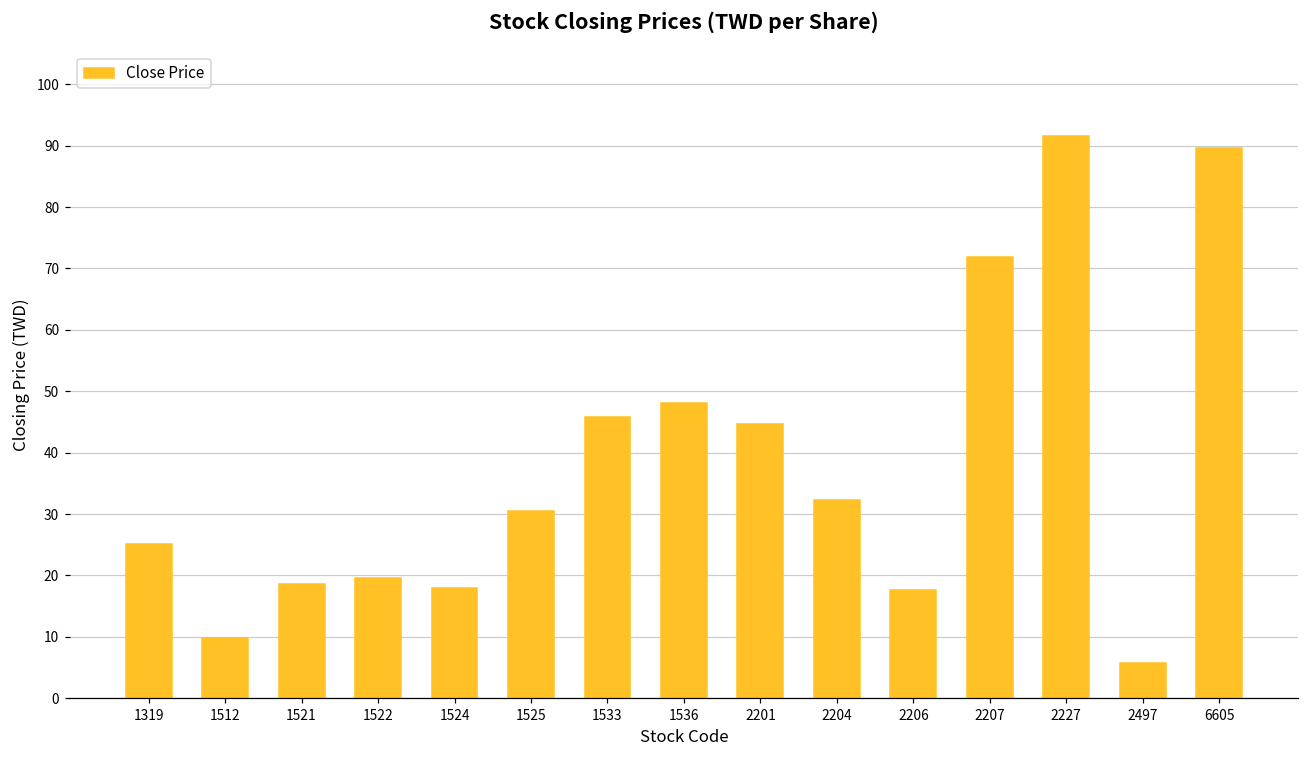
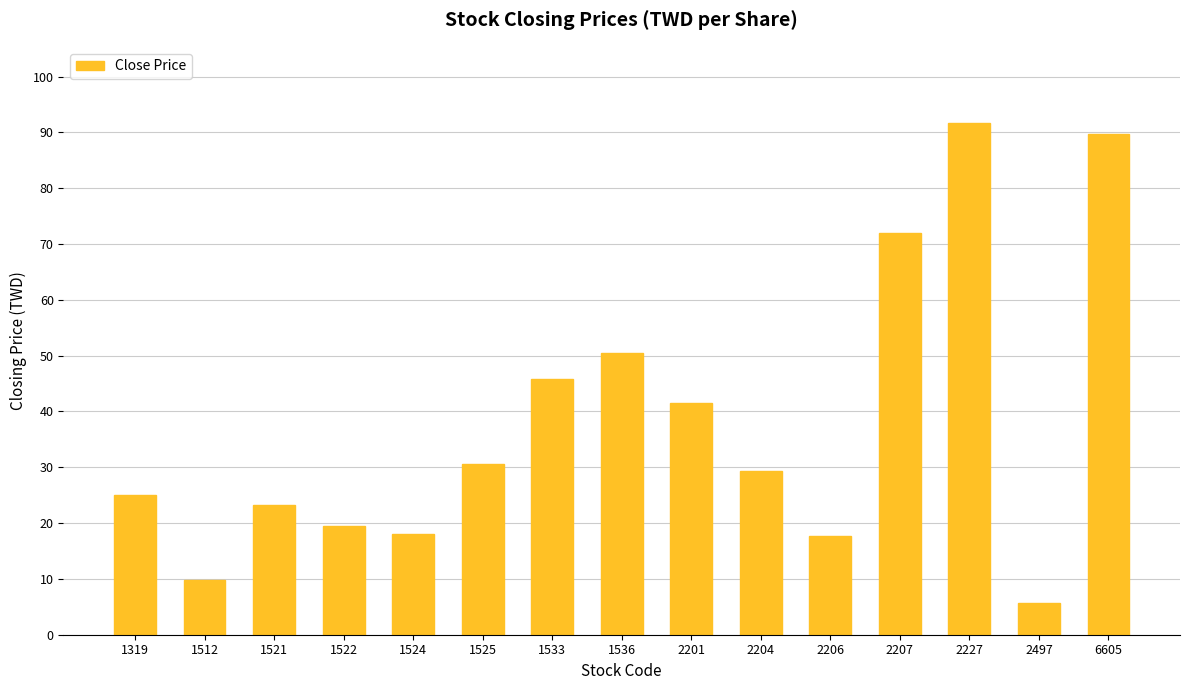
1521: 19 -> 23
1536: 48 -> 50
2201: 45 -> 42
2204: 32 -> 29
